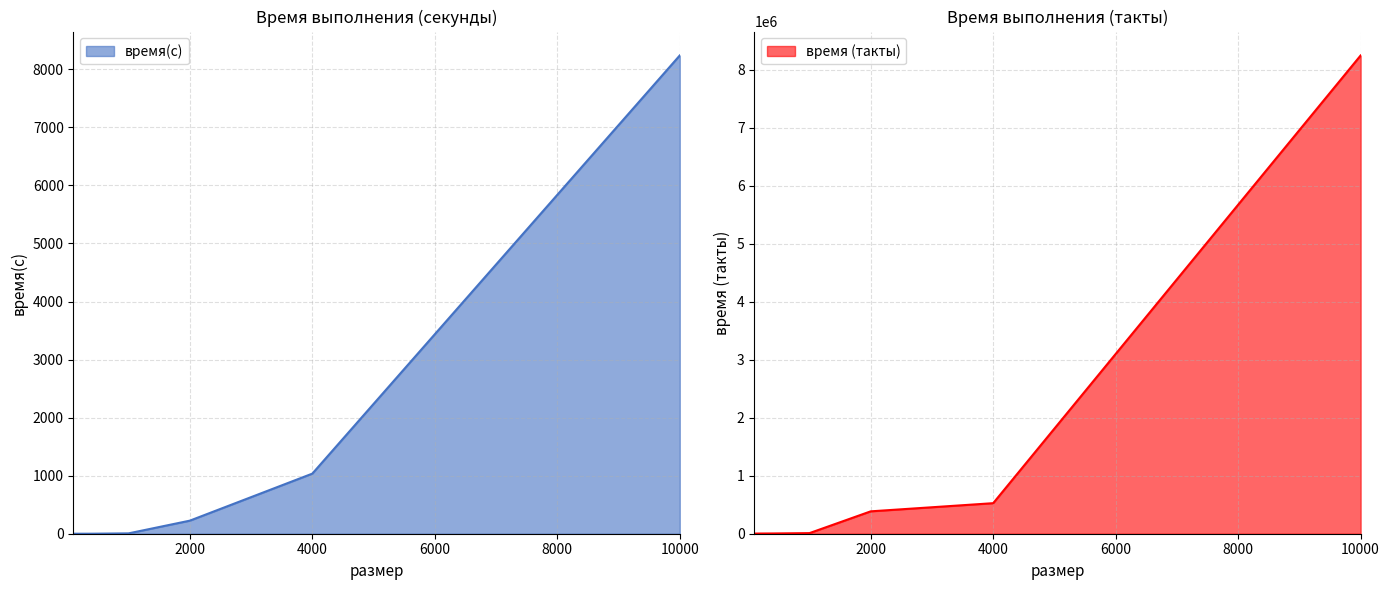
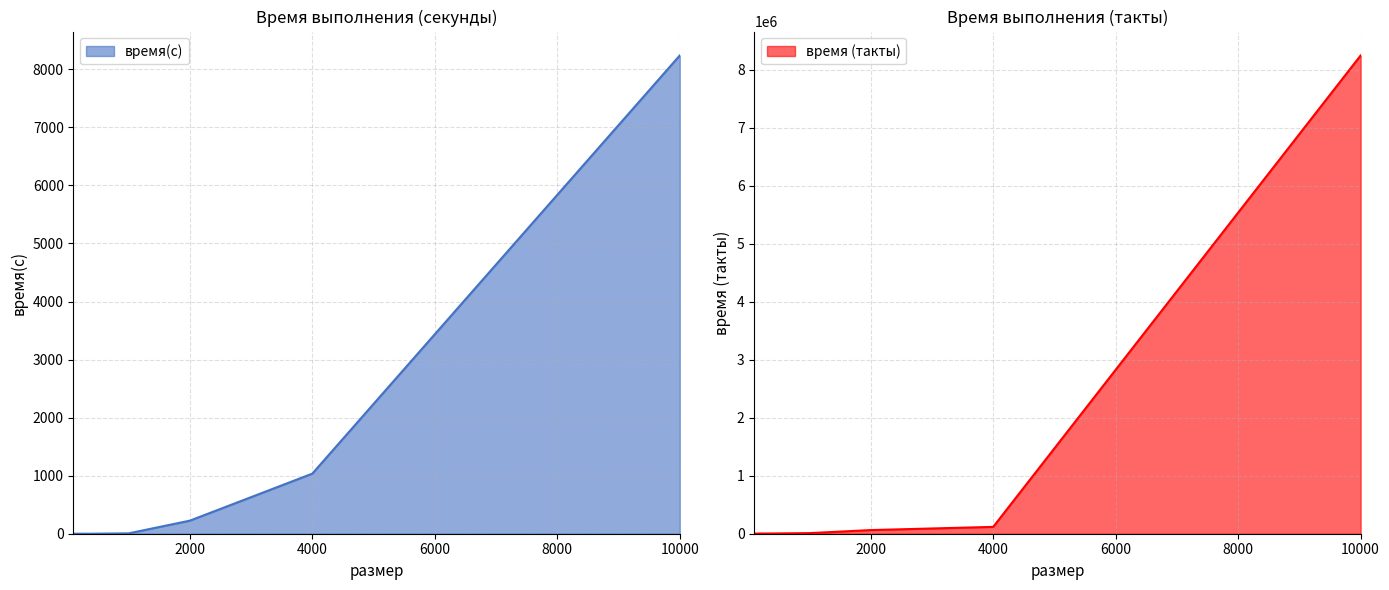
Время выполнения (такты), 2000: 400000 -> 100000
Время выполнения (такты), 4000: 500000 -> 100000
